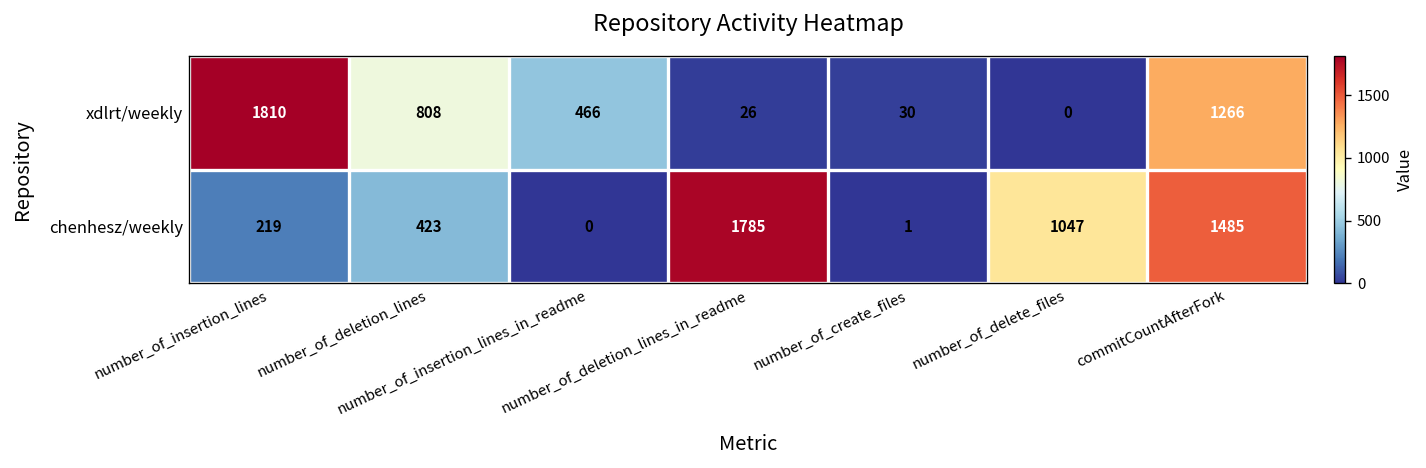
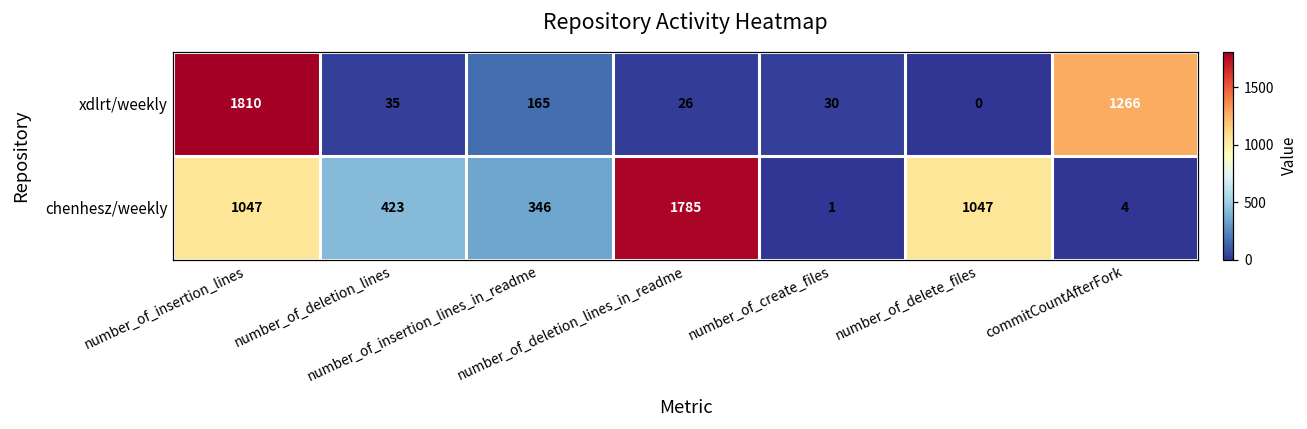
xdlrt/weekly, number_of_deletion_lines: 808 -> 35
xdlrt/weekly, number_of_insertion_lines_in_readme: 466 -> 165
chenhesz/weekly, number_of_insertion_lines: 219 -> 1047
chenhesz/weekly, number_of_insertion_lines_in_readme: 0 -> 346
chenhesz/weekly, commitCountAfterFork: 1485 -> 4
